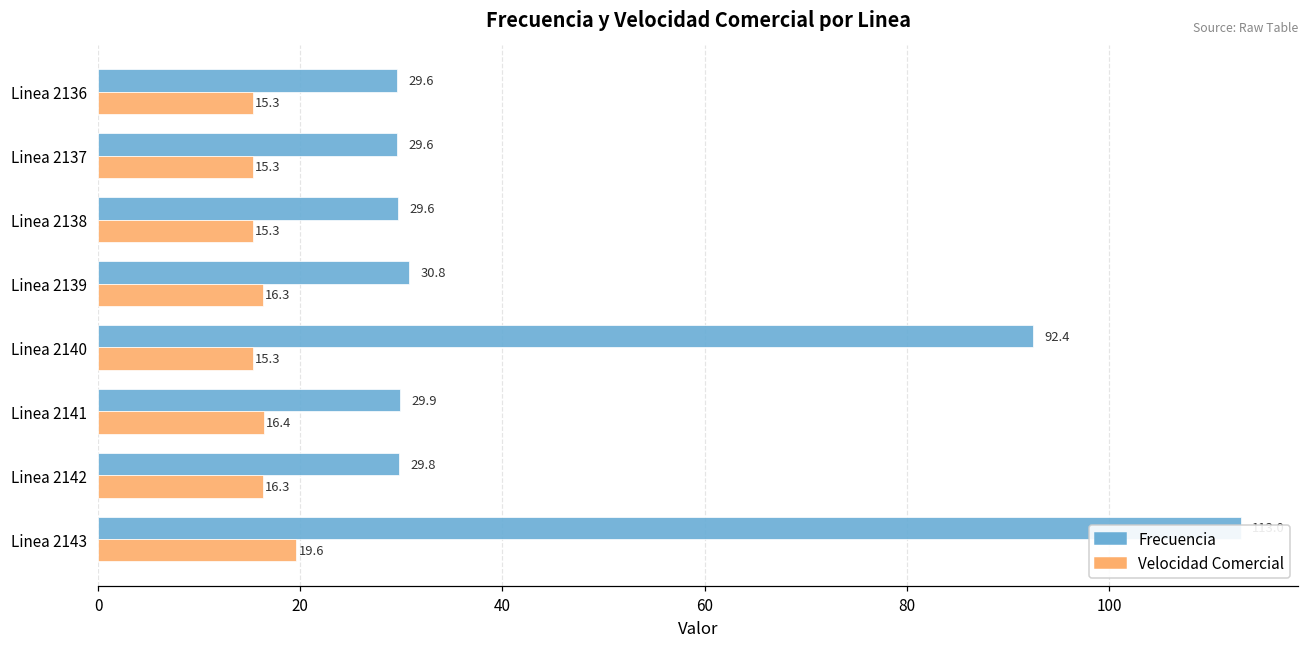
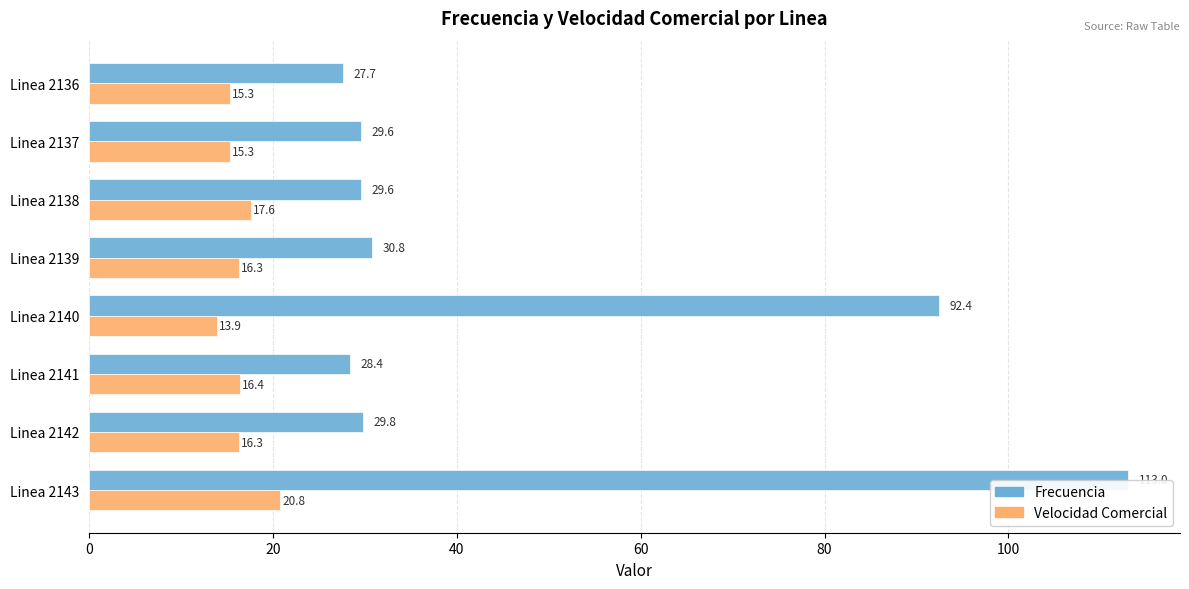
Frecuencia, Linea 2136: 29.6 -> 27.7
Velocidad Comercial, Linea 2138: 15.3 -> 17.6
Velocidad Comercial, Linea 2140: 15.3 -> 13.9
Frecuencia, Linea 2141: 29.9 -> 28.4
Velocidad Comercial, Linea 2143: 19.6 -> 20.8
